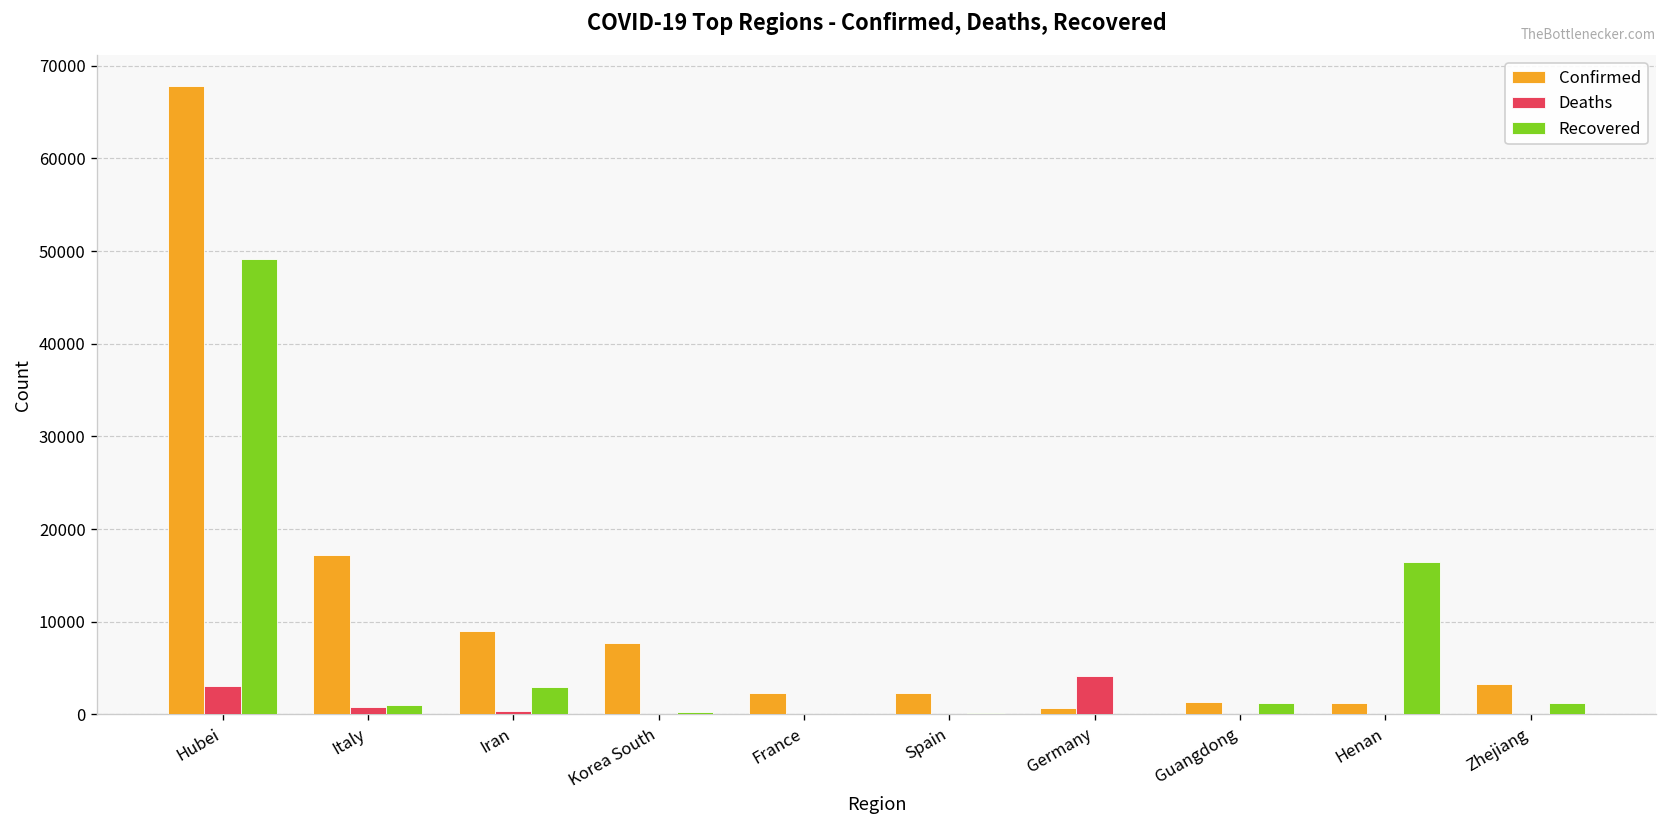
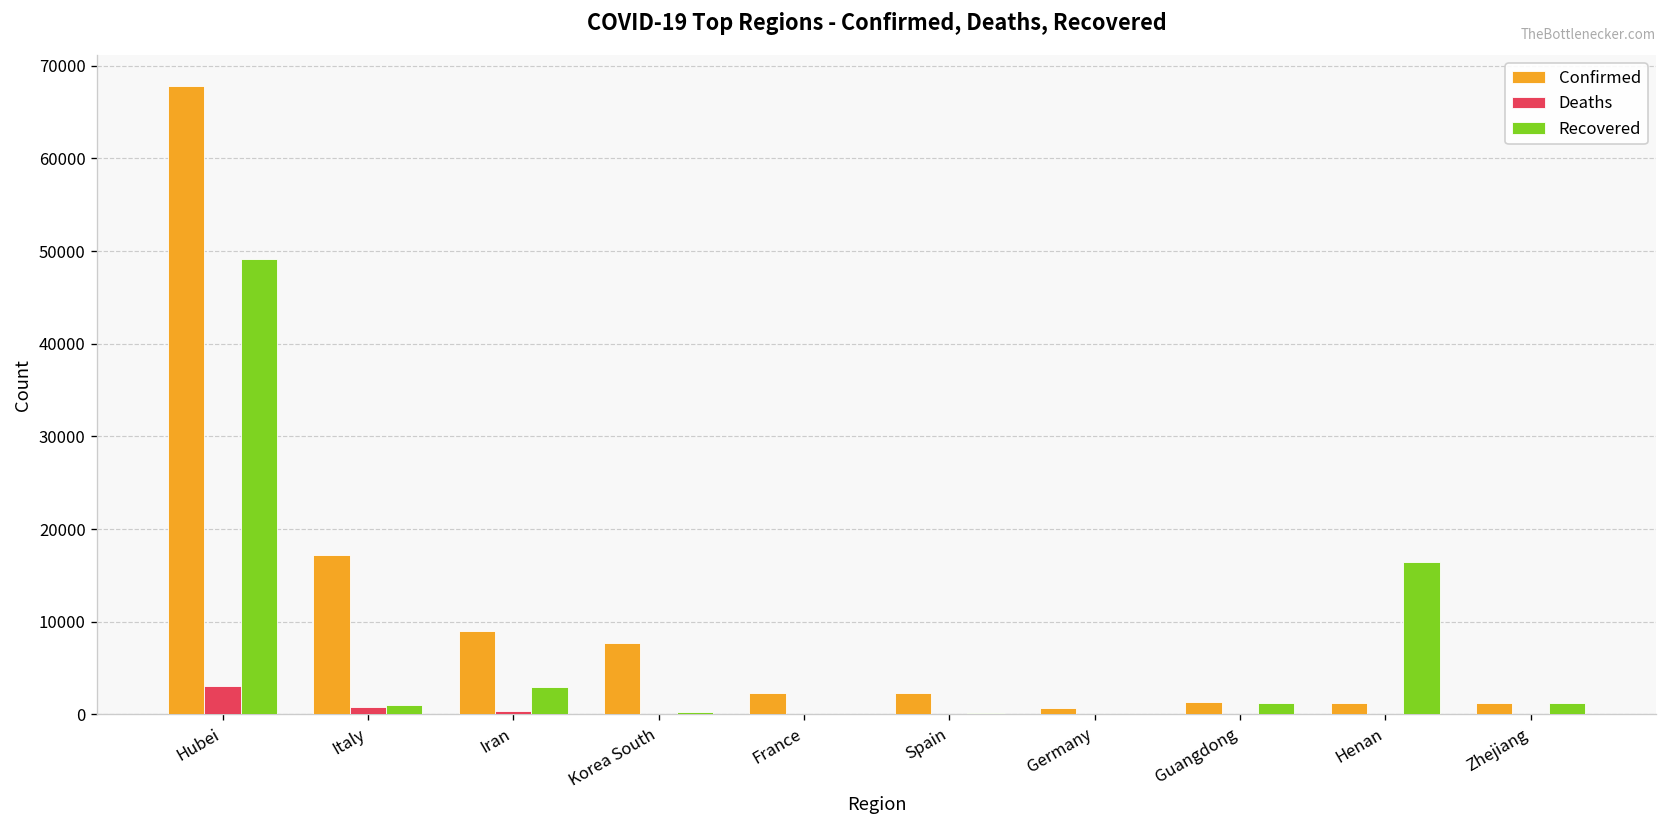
Deaths, Germany: 4000 -> 0
Confirmed, Zhejiang: 3000 -> 1000
